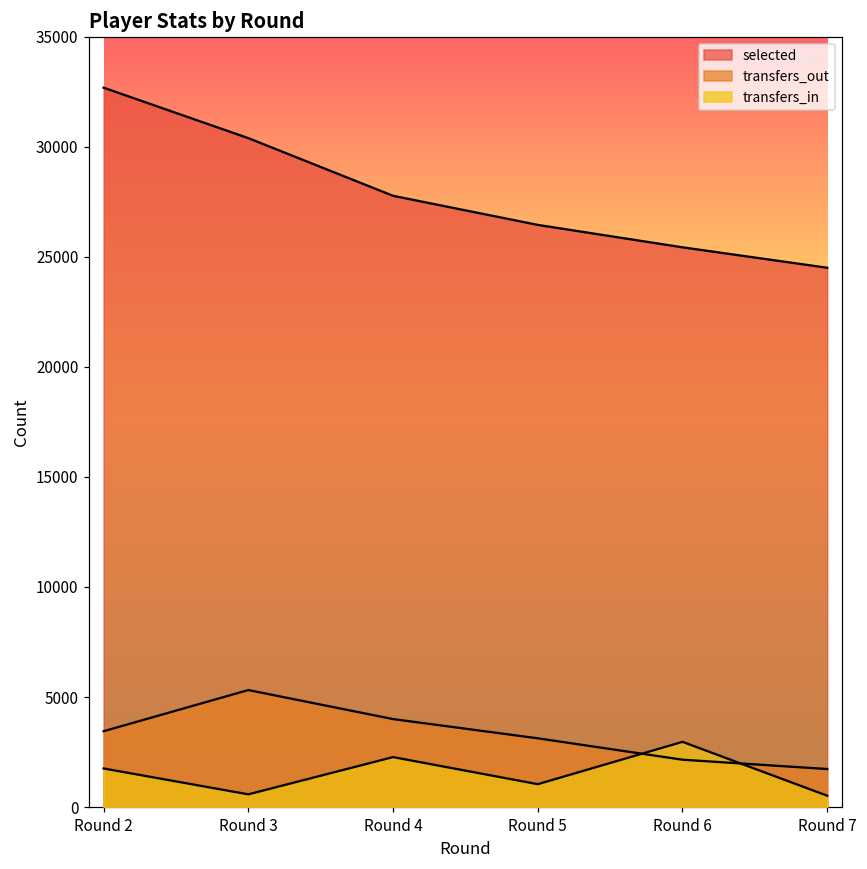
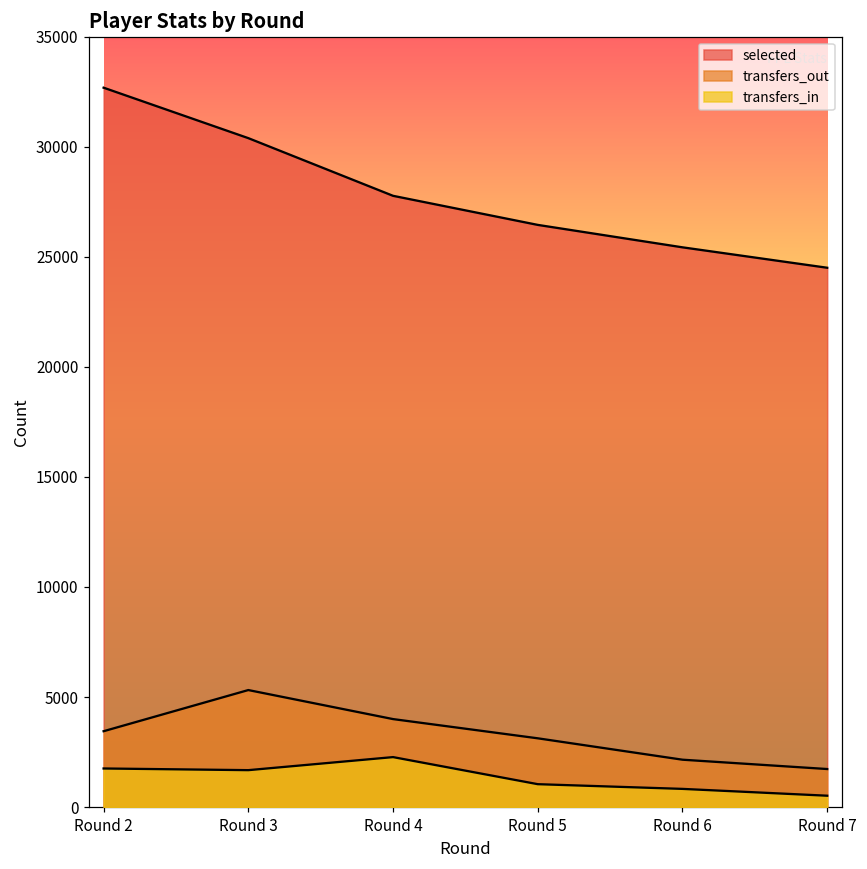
transfers_in, Round 3: 600 -> 1700
transfers_in, Round 6: 3000 -> 800
